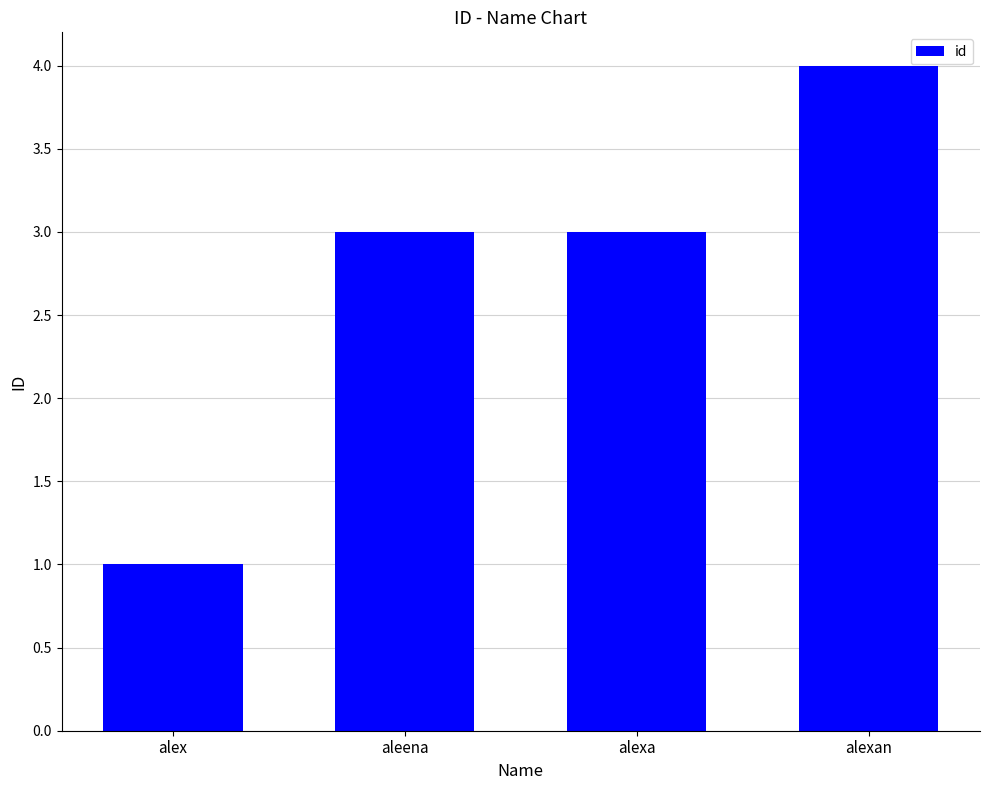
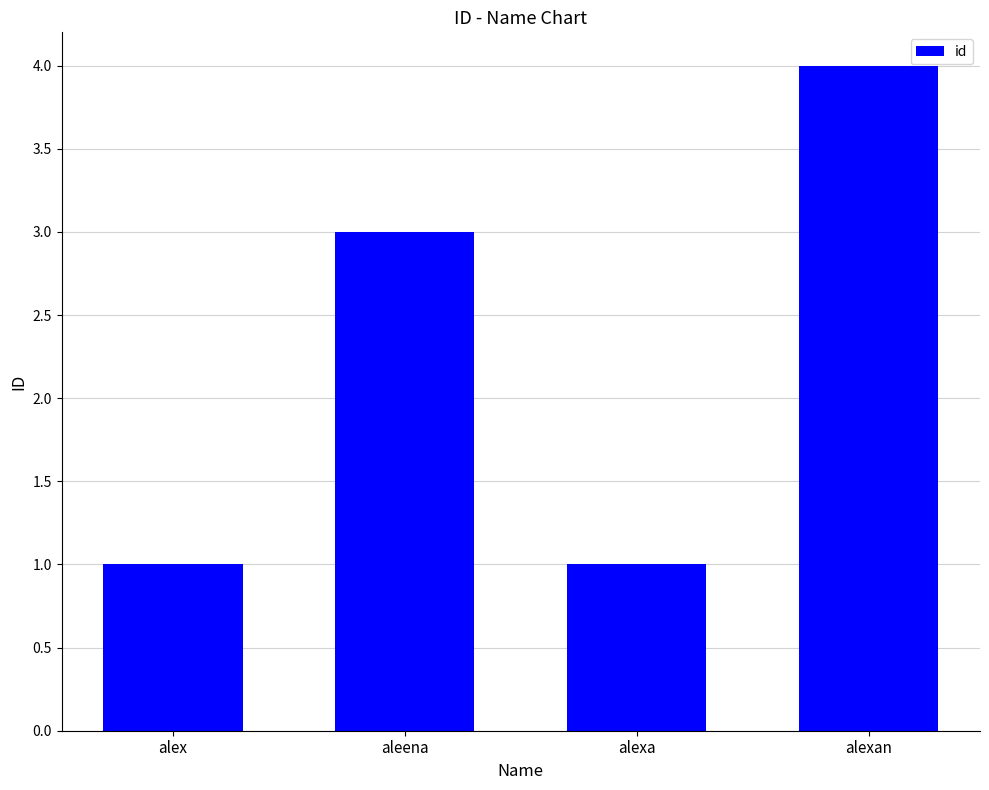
alexa: 3 -> 1
